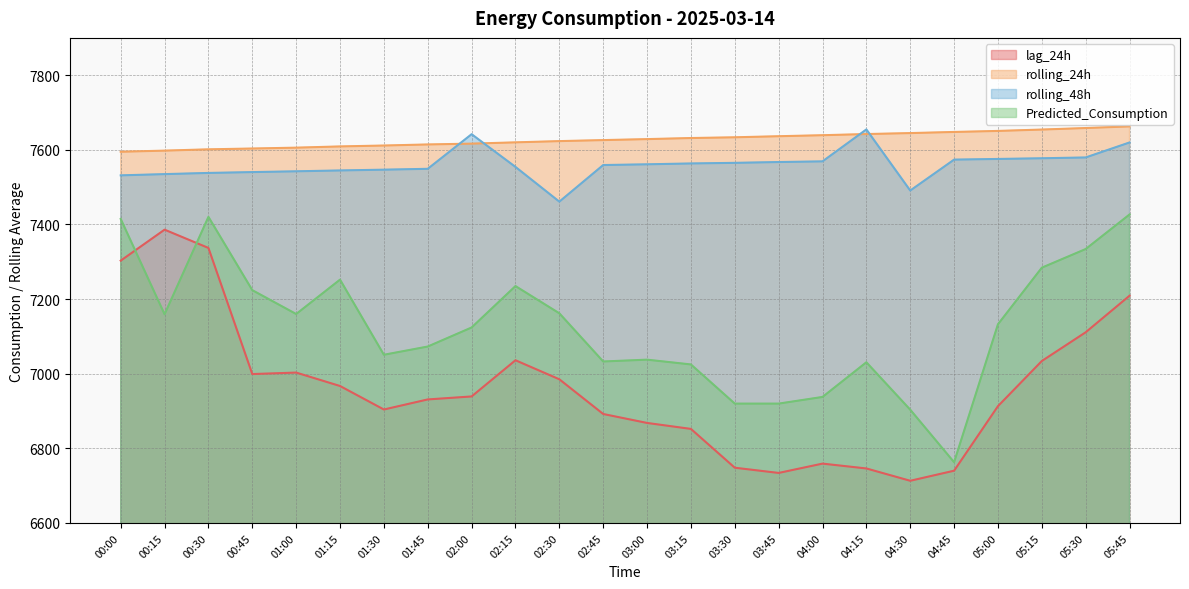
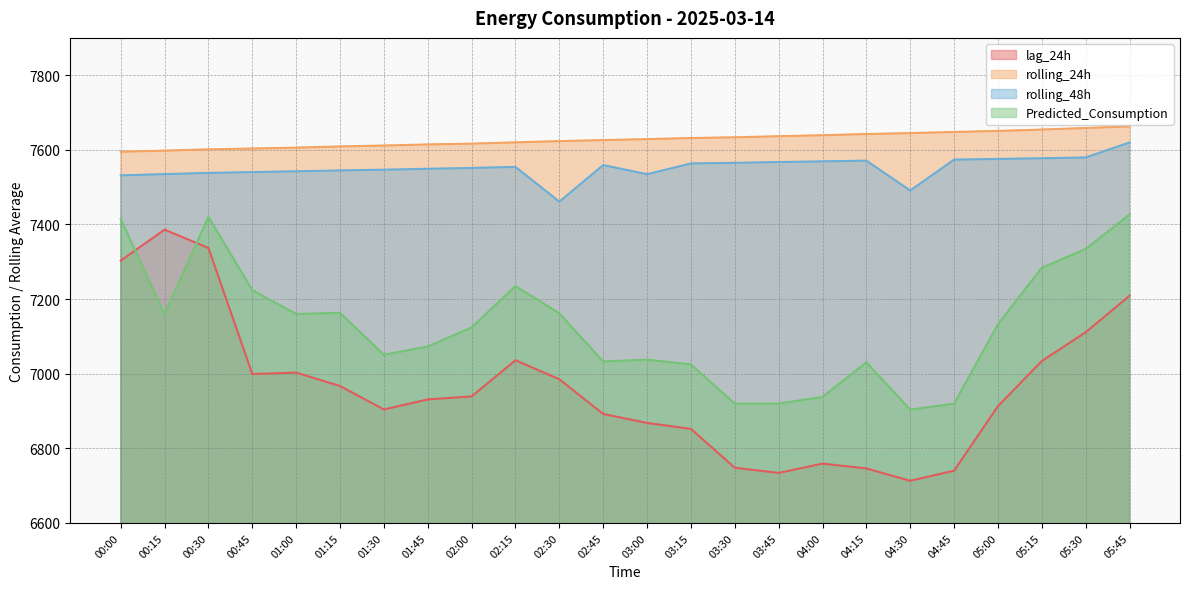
Predicted_Consumption, 01:15: 7250 -> 7160
rolling_48h, 02:00: 7640 -> 7550
rolling_48h, 03:00: 7560 -> 7530
rolling_48h, 04:15: 7650 -> 7570
Predicted_Consumption, 04:45: 6760 -> 6920
